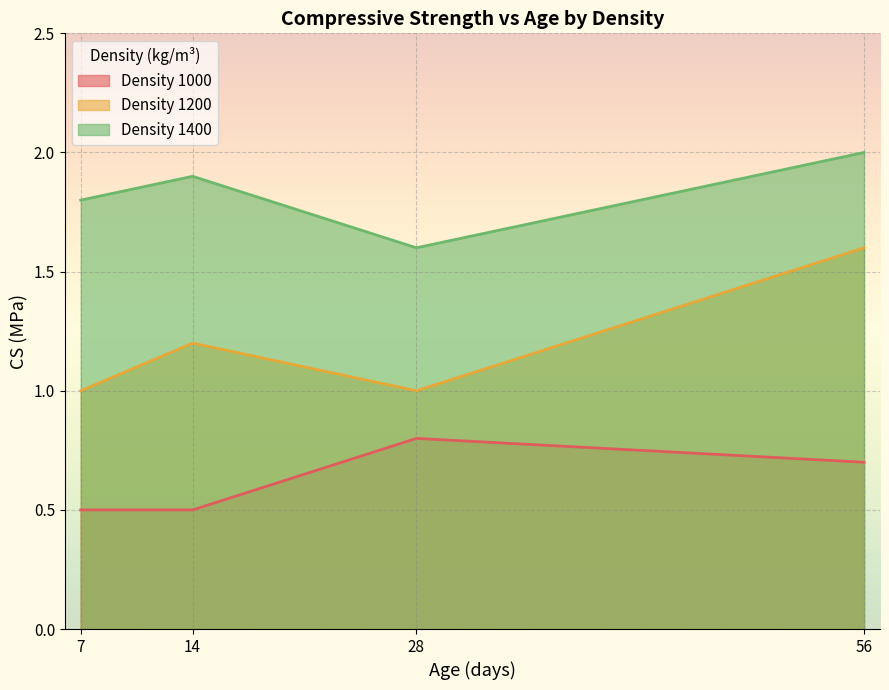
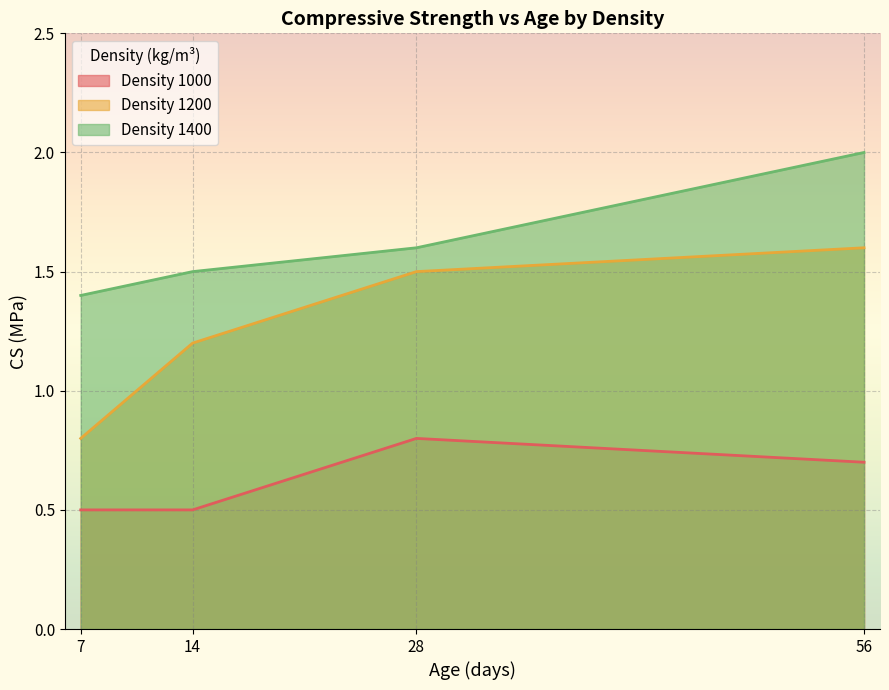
Density 1200, 7: 1.0 -> 0.8
Density 1400, 7: 1.8 -> 1.4
Density 1400, 14: 1.9 -> 1.5
Density 1200, 28: 1.0 -> 1.5
